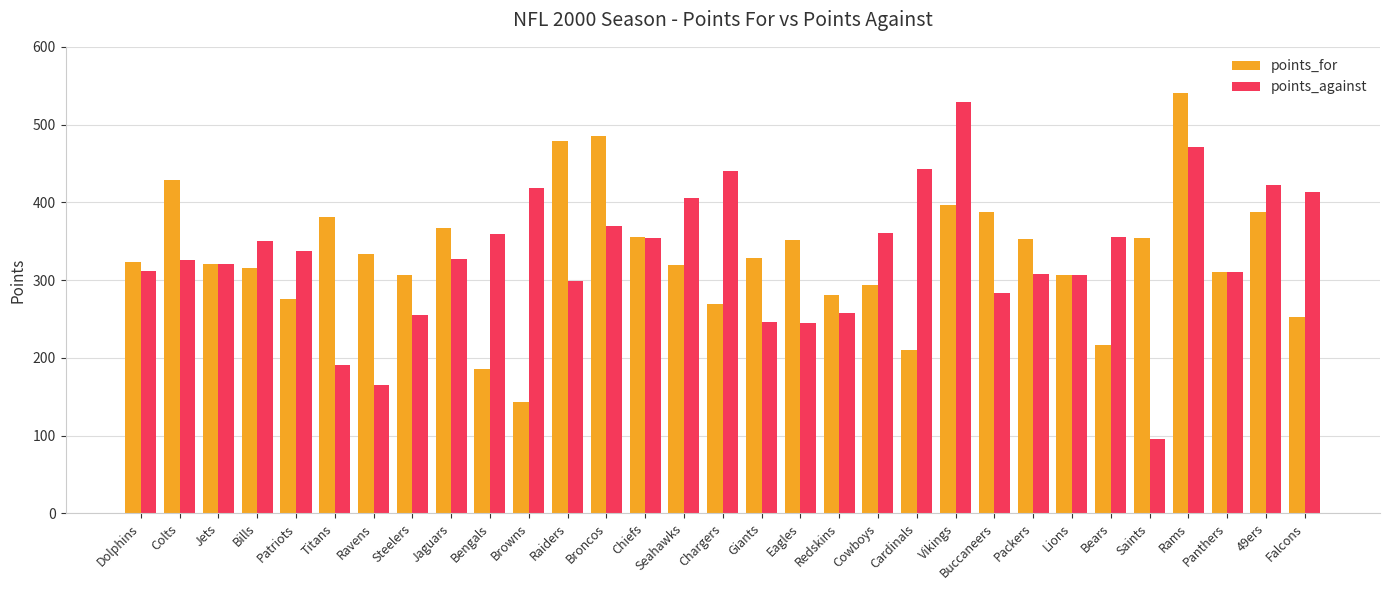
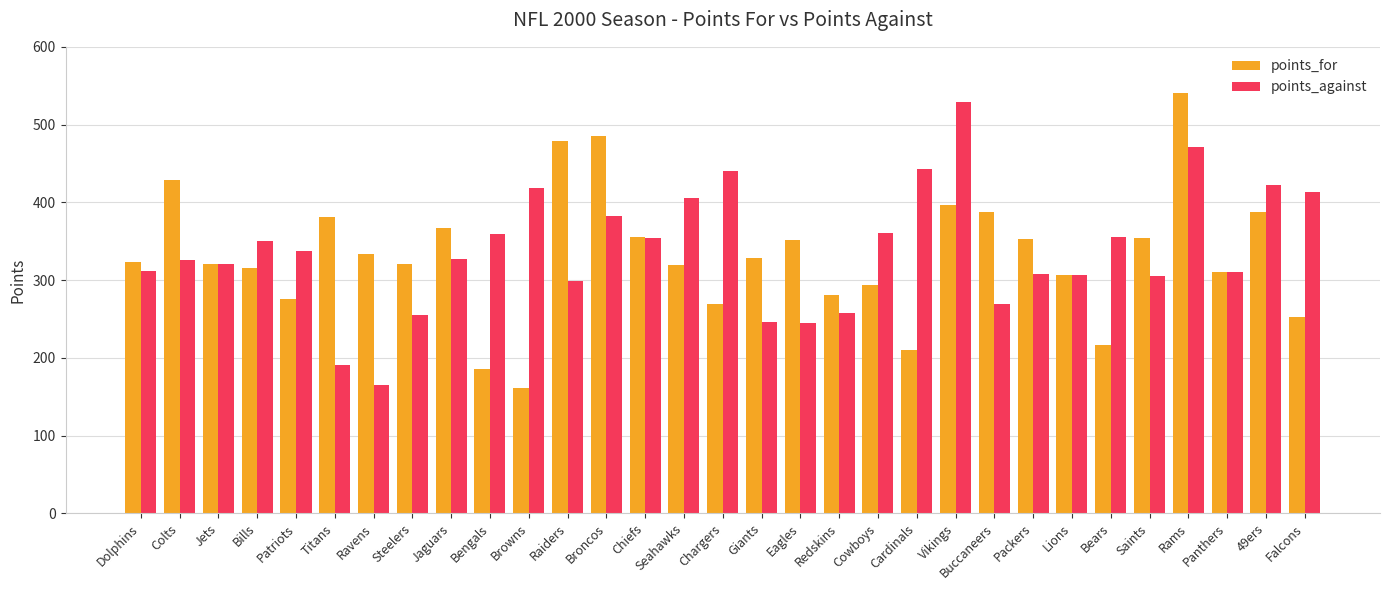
points_for, Steelers: 310 -> 320
points_for, Browns: 140 -> 160
points_against, Broncos: 370 -> 380
points_against, Buccaneers: 280 -> 270
points_against, Saints: 100 -> 310
